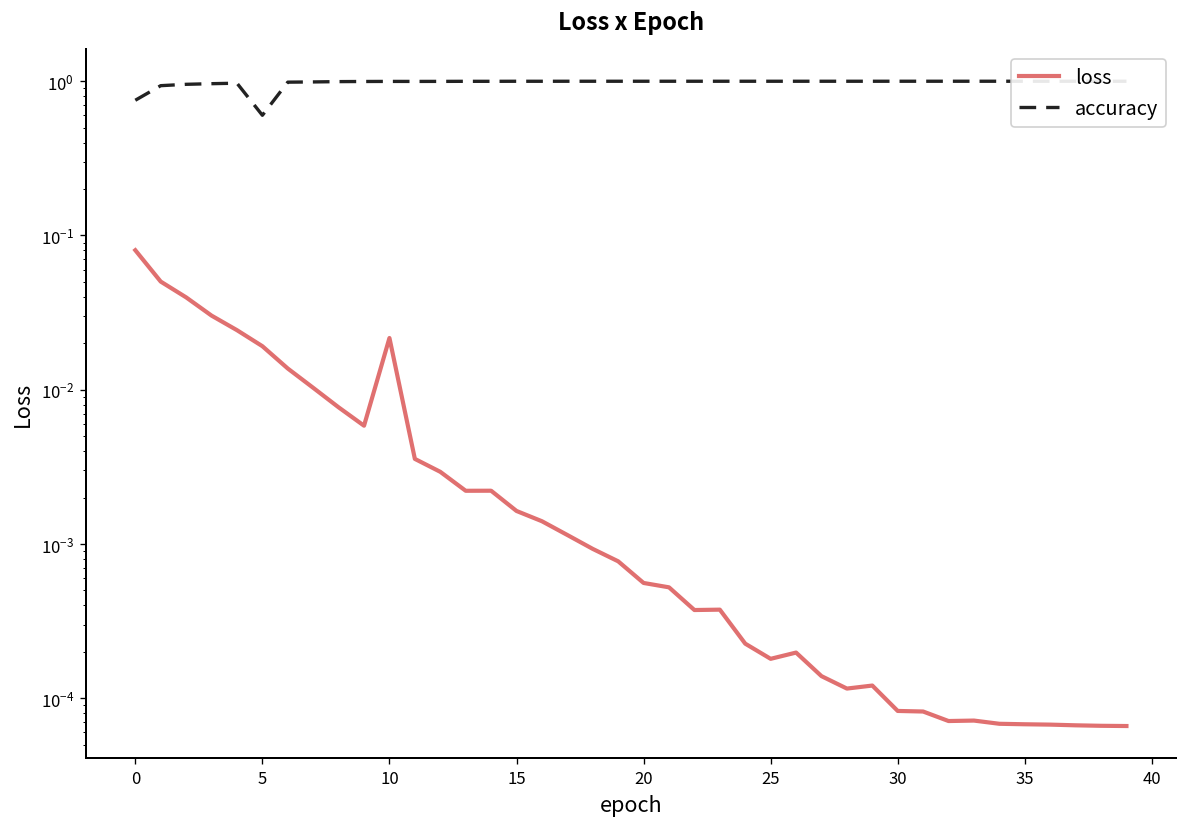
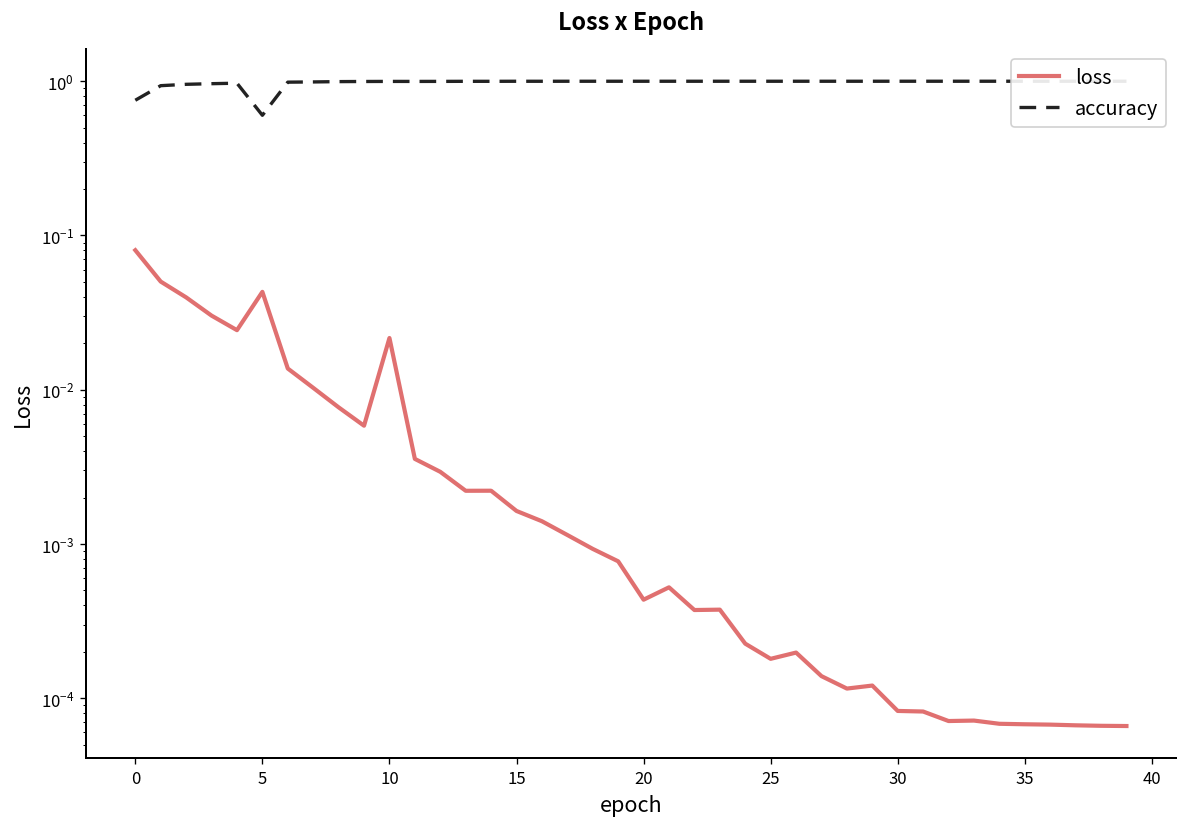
loss, 5: 0.019 -> 0.043
loss, 20: 0.0006 -> 0.00044
